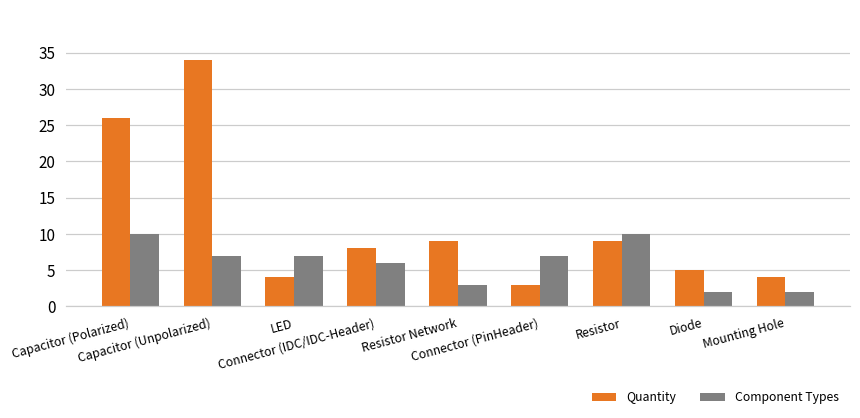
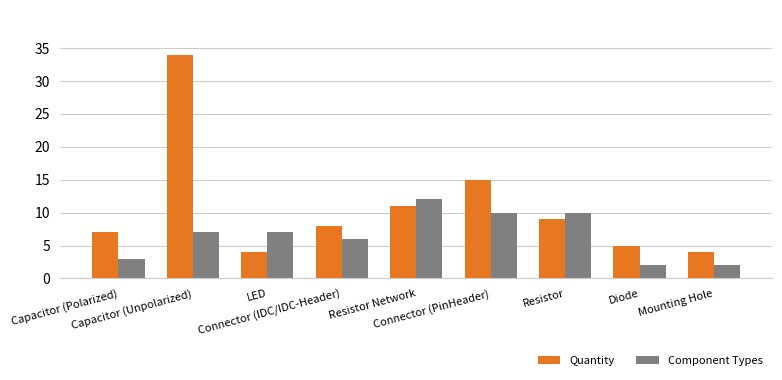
Quantity, Capacitor (Polarized): 26 -> 7
Component Types, Capacitor (Polarized): 10 -> 3
Quantity, Resistor Network: 9 -> 11
Component Types, Resistor Network: 3 -> 12
Quantity, Connector (PinHeader): 3 -> 15
Component Types, Connector (PinHeader): 7 -> 10
